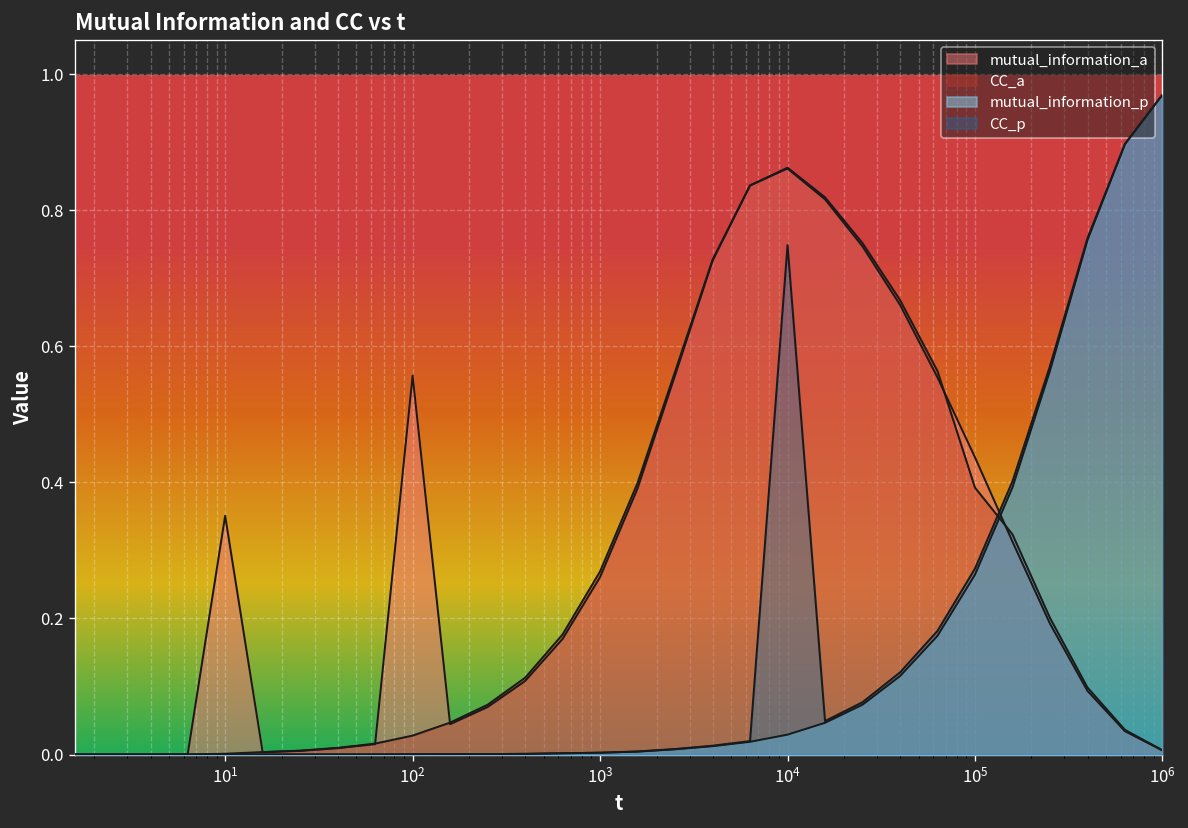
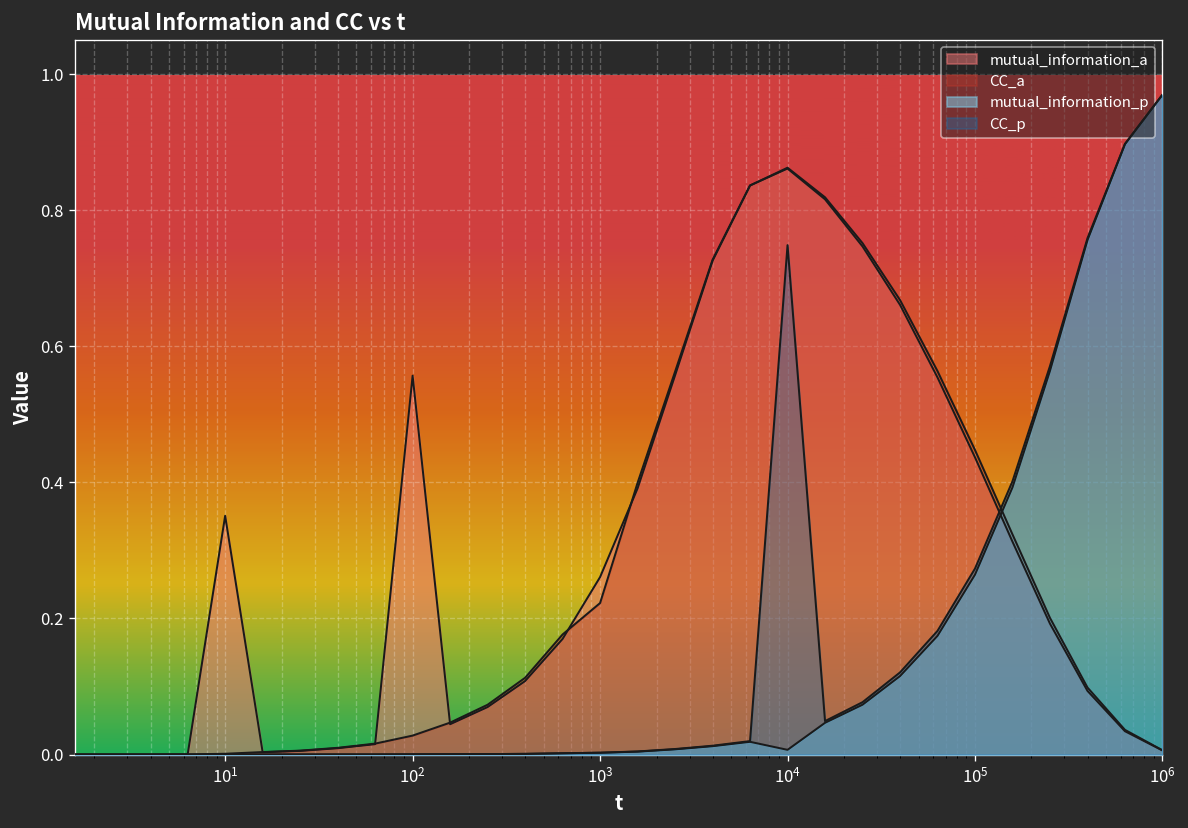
CC_a, 10^3: 0.27 -> 0.22
mutual_information_p, 10^4: 0.03 -> 0.01
CC_a, 10^5: 0.39 -> 0.45
